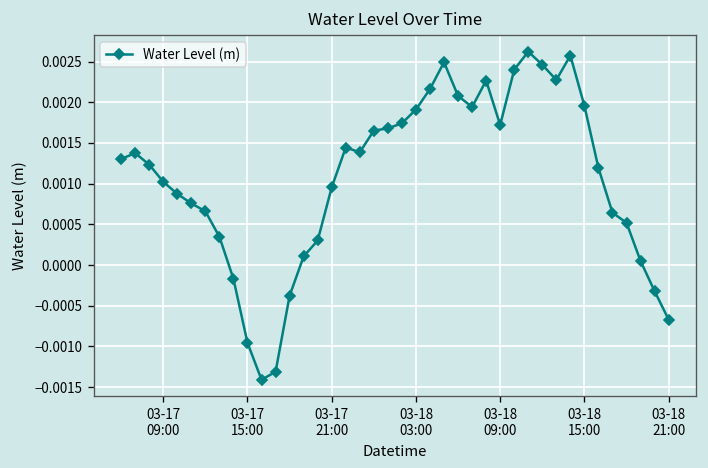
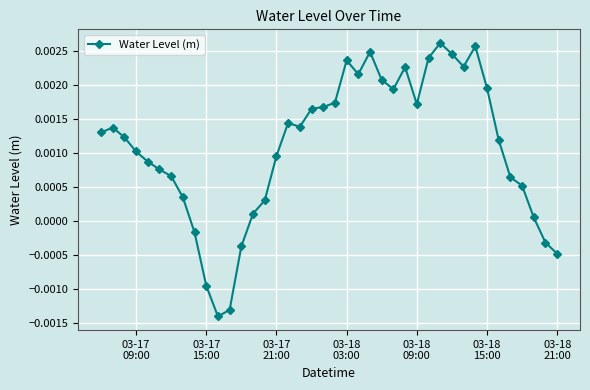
03-18 03:00: 0.0019 -> 0.0024
03-18 21:00: -0.0007 -> -0.0005
